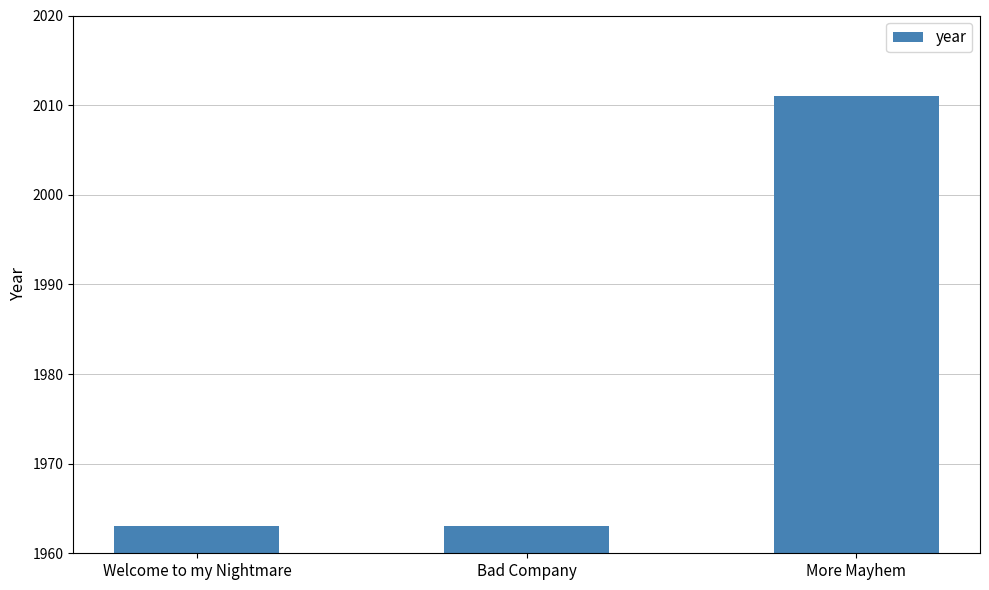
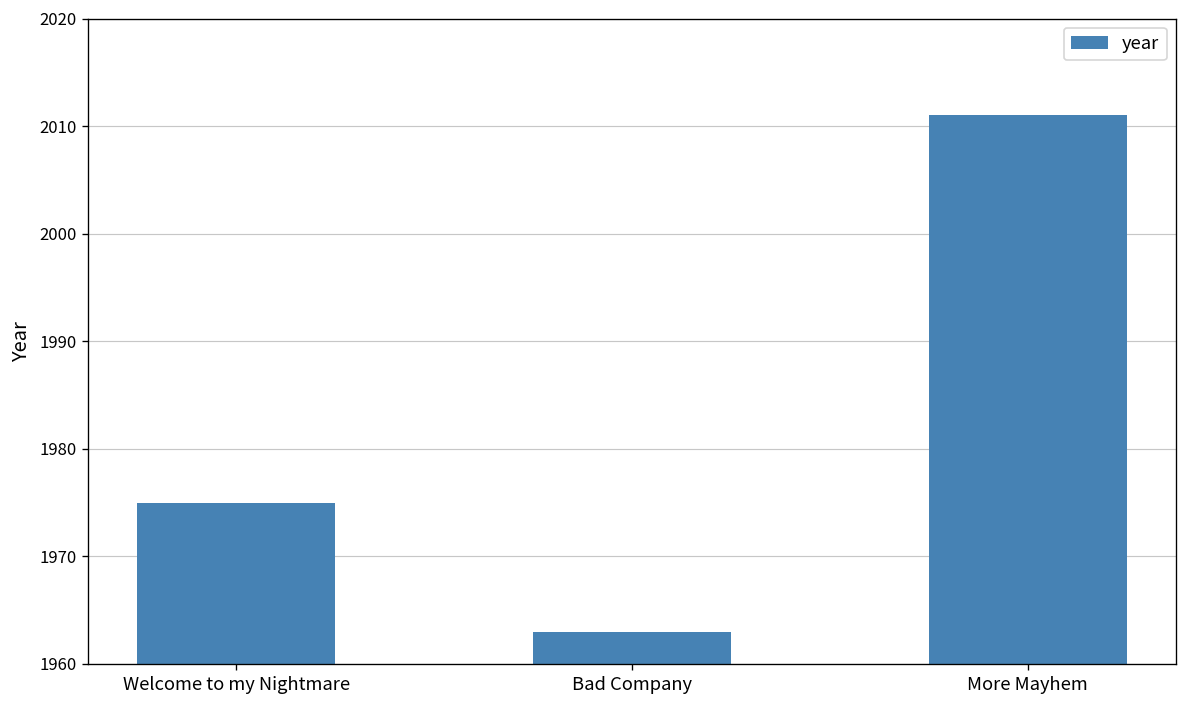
Welcome to my Nightmare: 1963 -> 1975
